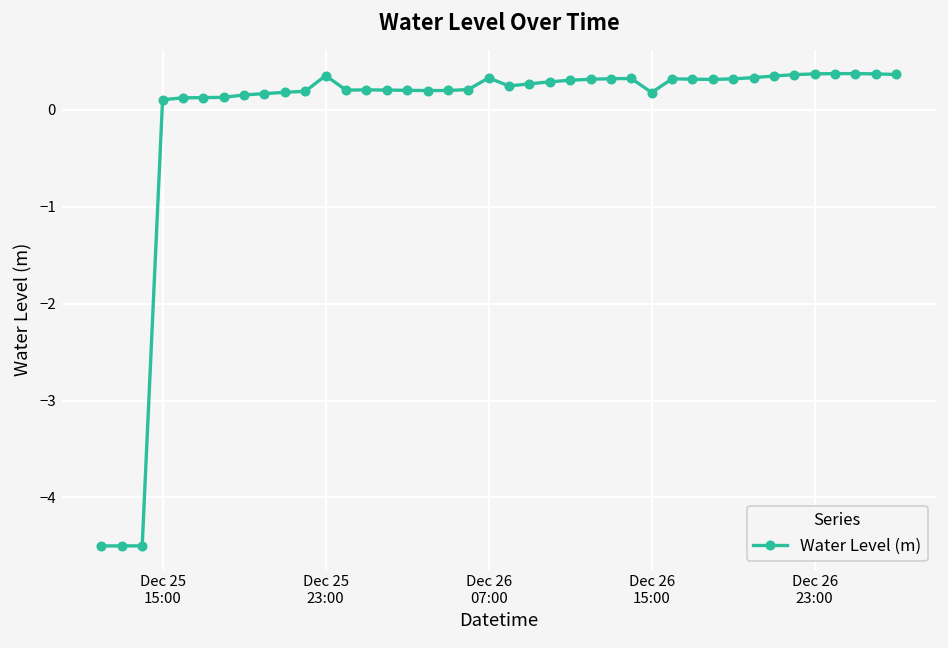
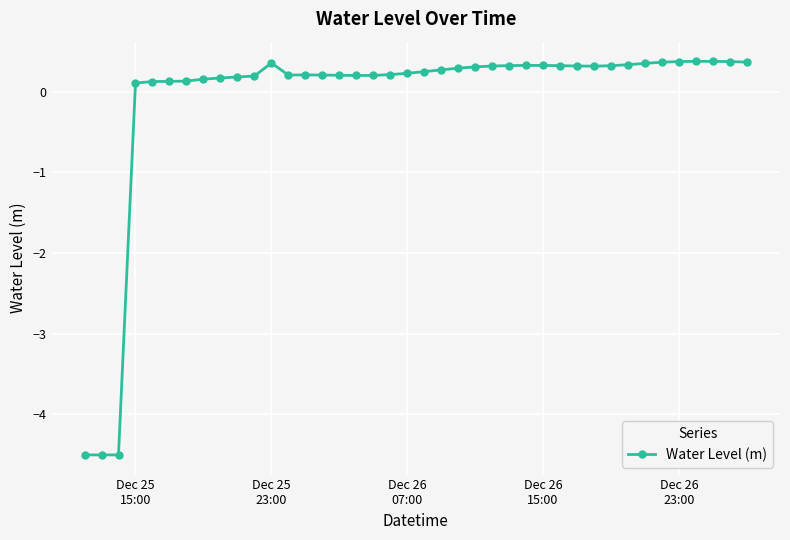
Dec 26 07:00: 0.3 -> 0.2
Dec 26 15:00: 0.2 -> 0.3
